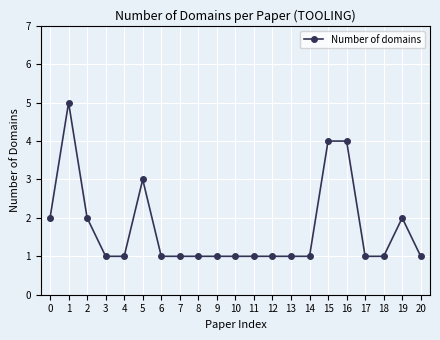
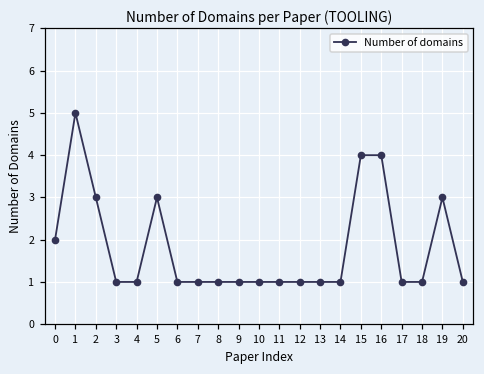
2: 2 -> 3
19: 2 -> 3
